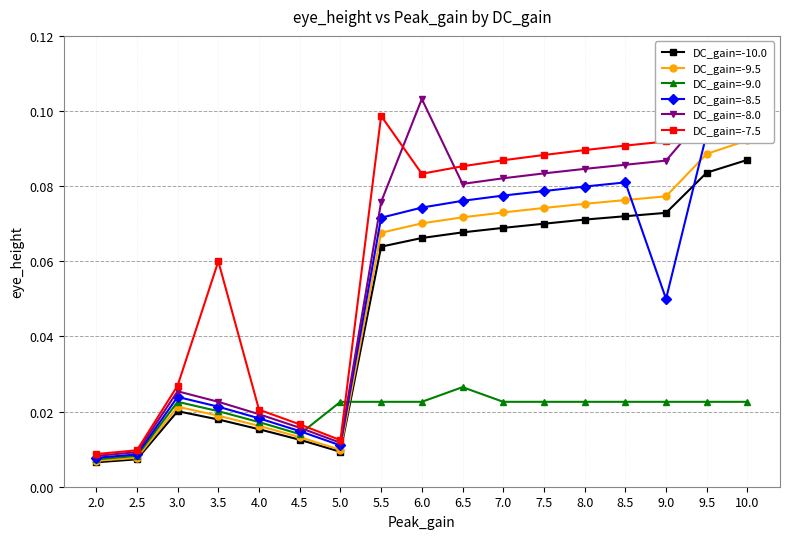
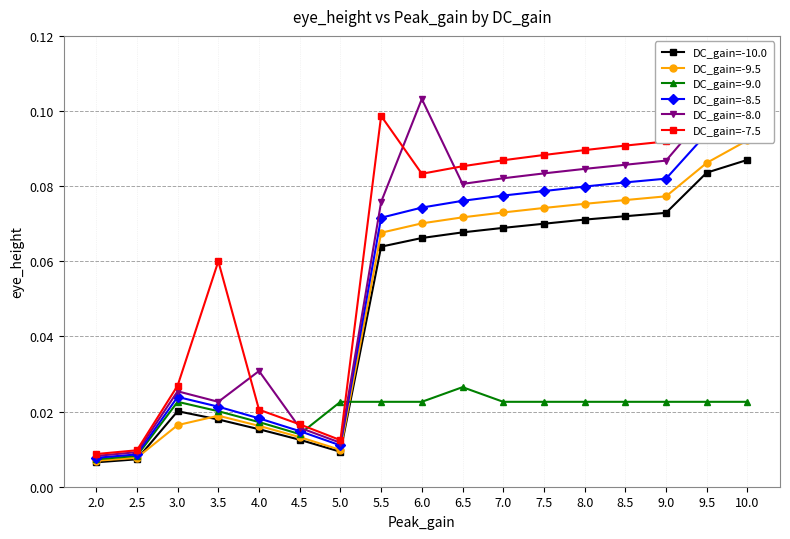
DC_gain=-9.5, 3.0: 0.021 -> 0.016
DC_gain=-8.0, 4.0: 0.019 -> 0.031
DC_gain=-8.5, 9.0: 0.050 -> 0.082
DC_gain=-9.5, 9.5: 0.089 -> 0.086
